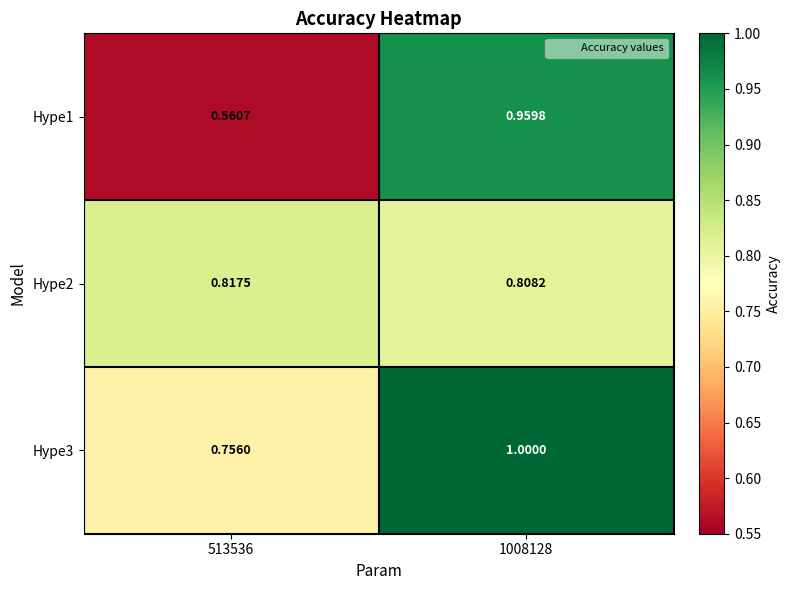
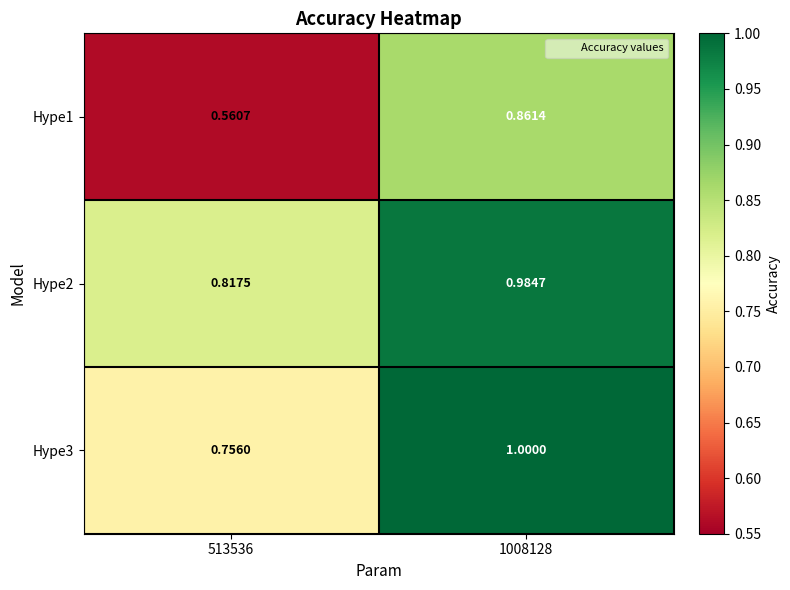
Hype1, 1008128: 0.9598 -> 0.8614
Hype2, 1008128: 0.8082 -> 0.9847
